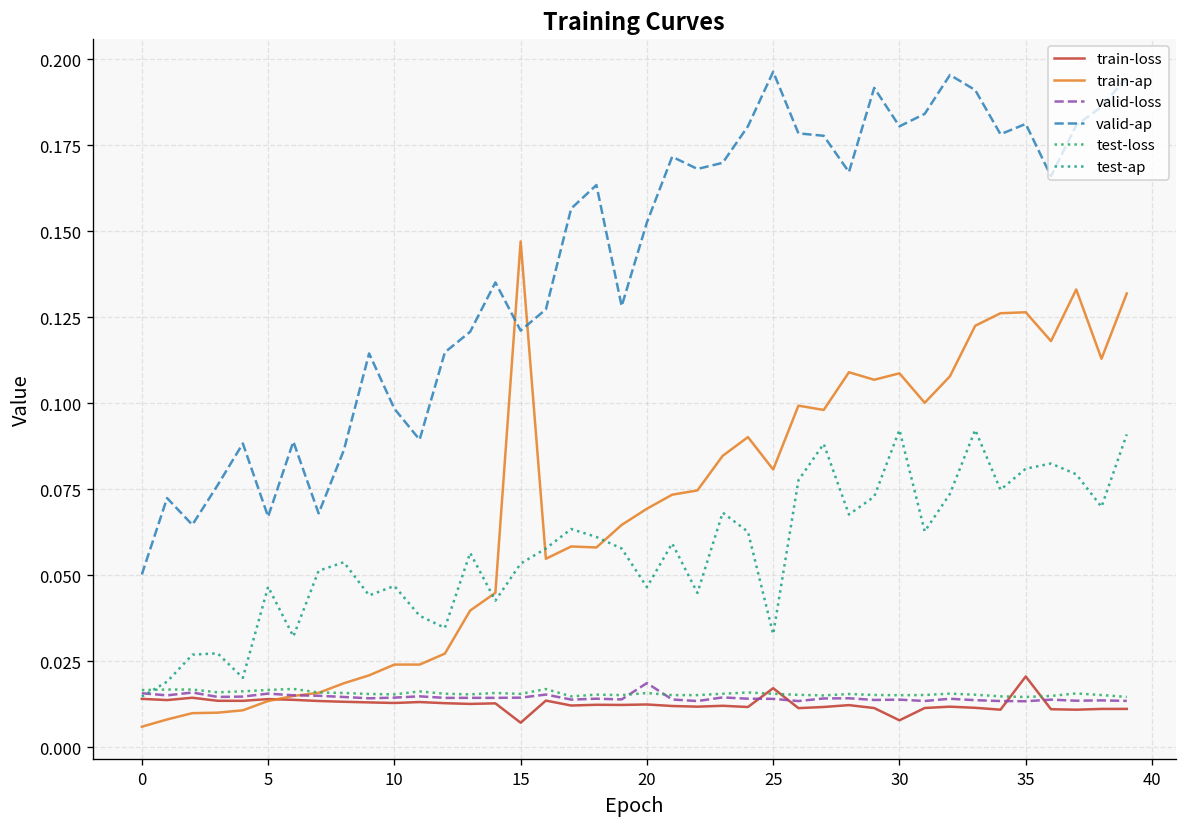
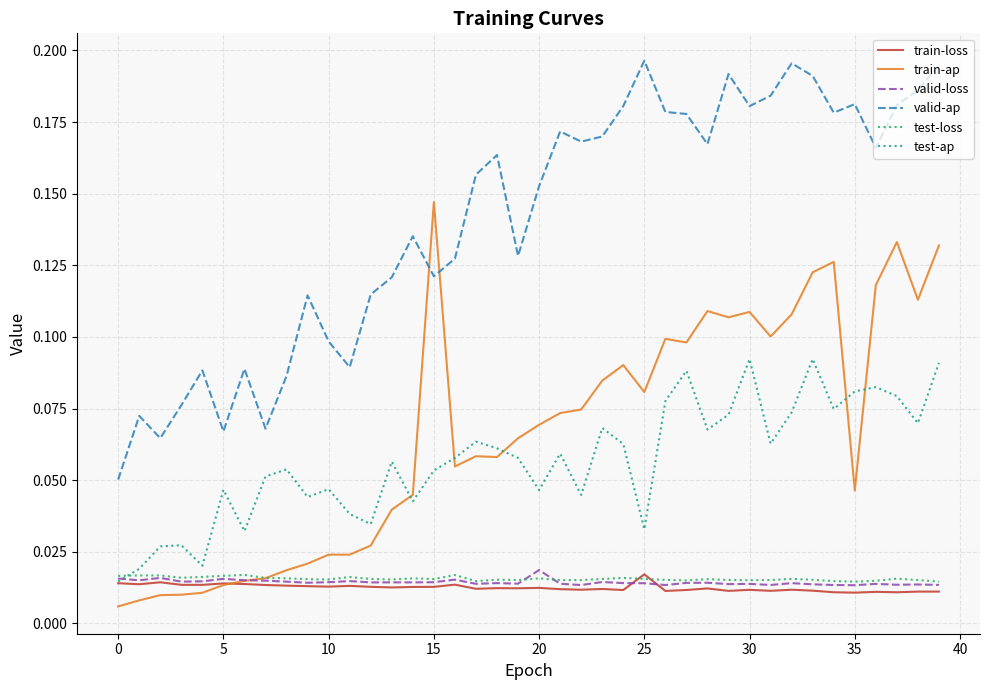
train-loss, 15: 0.007 -> 0.013
train-loss, 30: 0.008 -> 0.012
train-loss, 35: 0.021 -> 0.011
train-ap, 35: 0.126 -> 0.046
